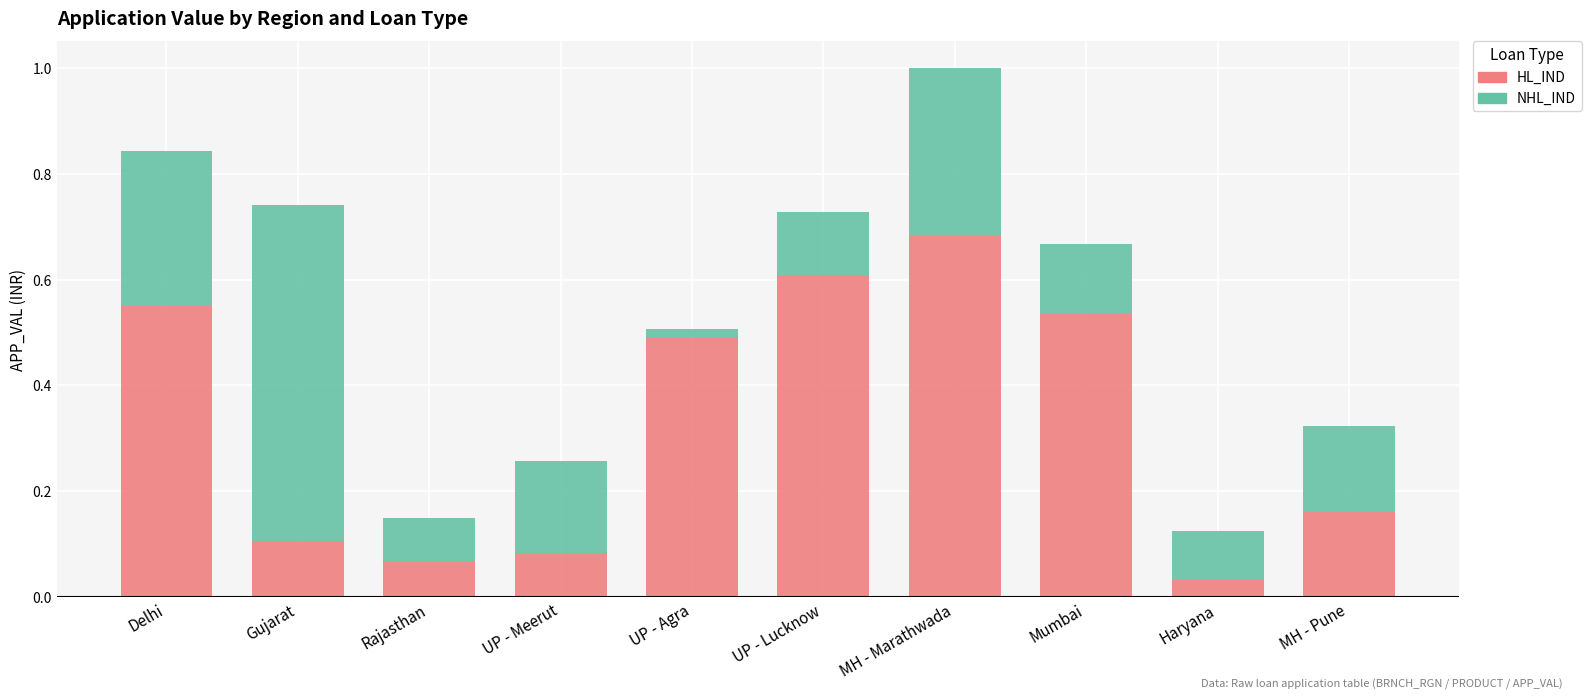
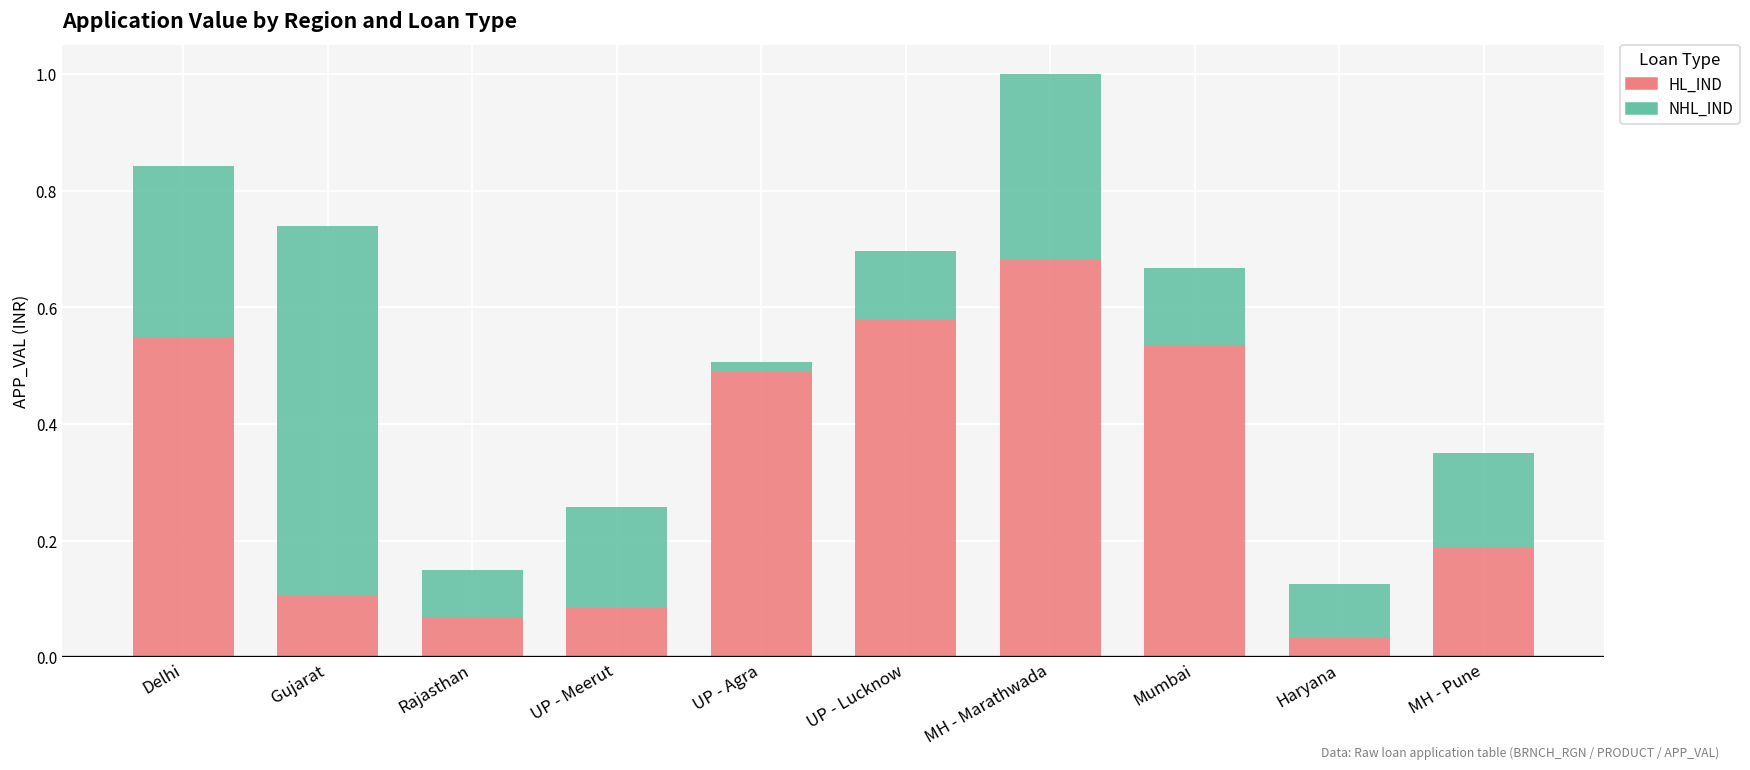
HL_IND, UP - Lucknow: 0.61 -> 0.58
HL_IND, MH - Pune: 0.16 -> 0.19
